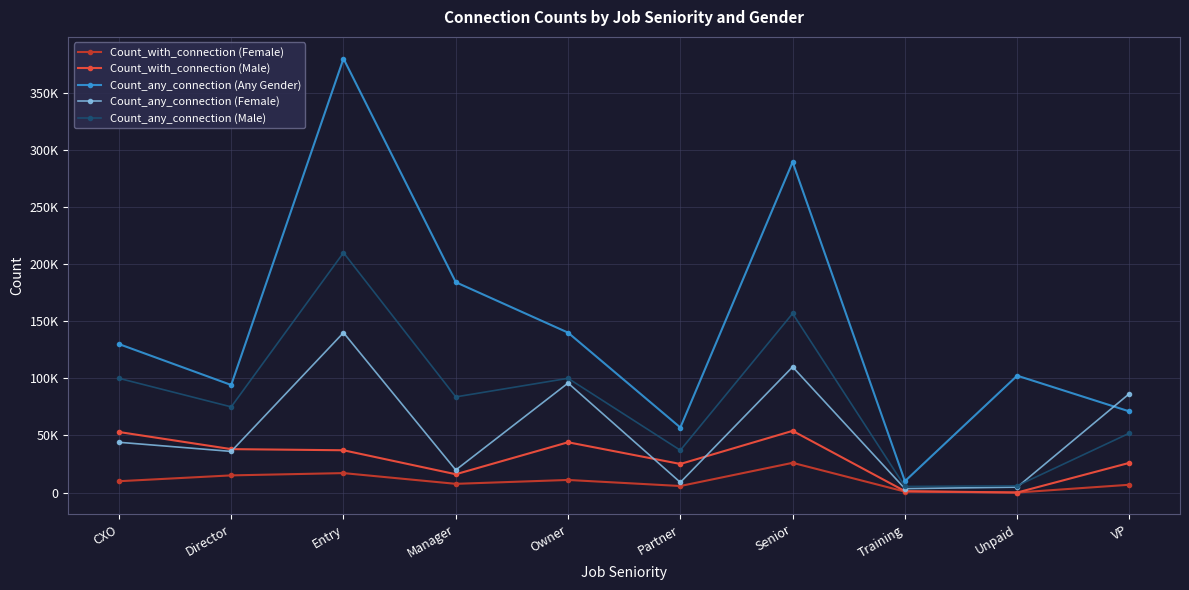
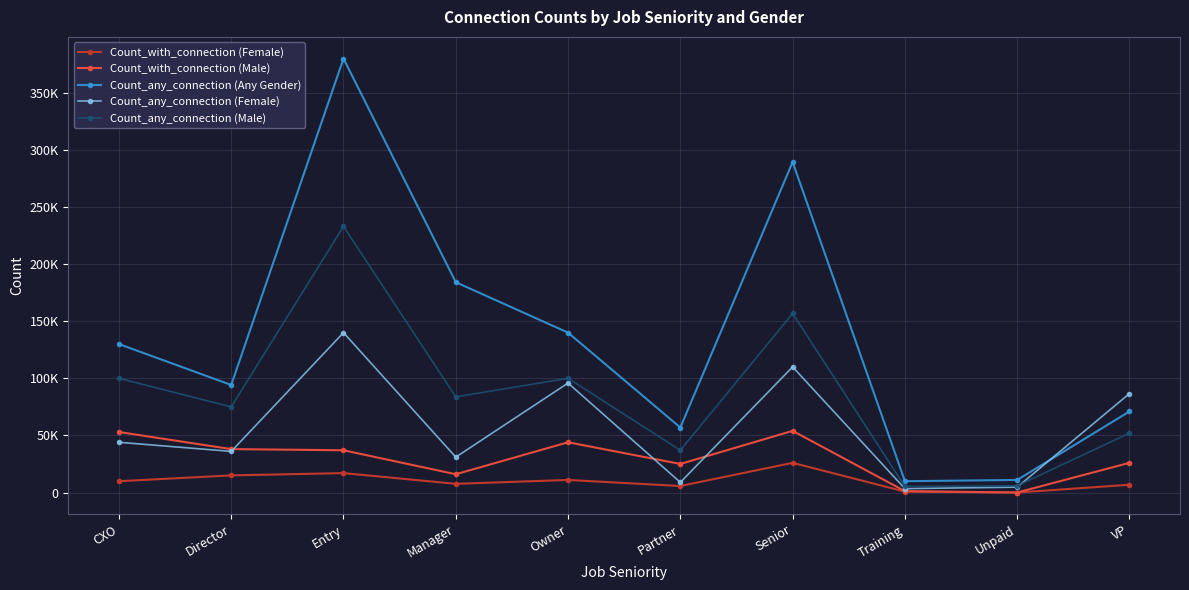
Count_any_connection (Male), Entry: 210000 -> 233000
Count_any_connection (Female), Manager: 20000 -> 31000
Count_any_connection (Any Gender), Unpaid: 102000 -> 11000
